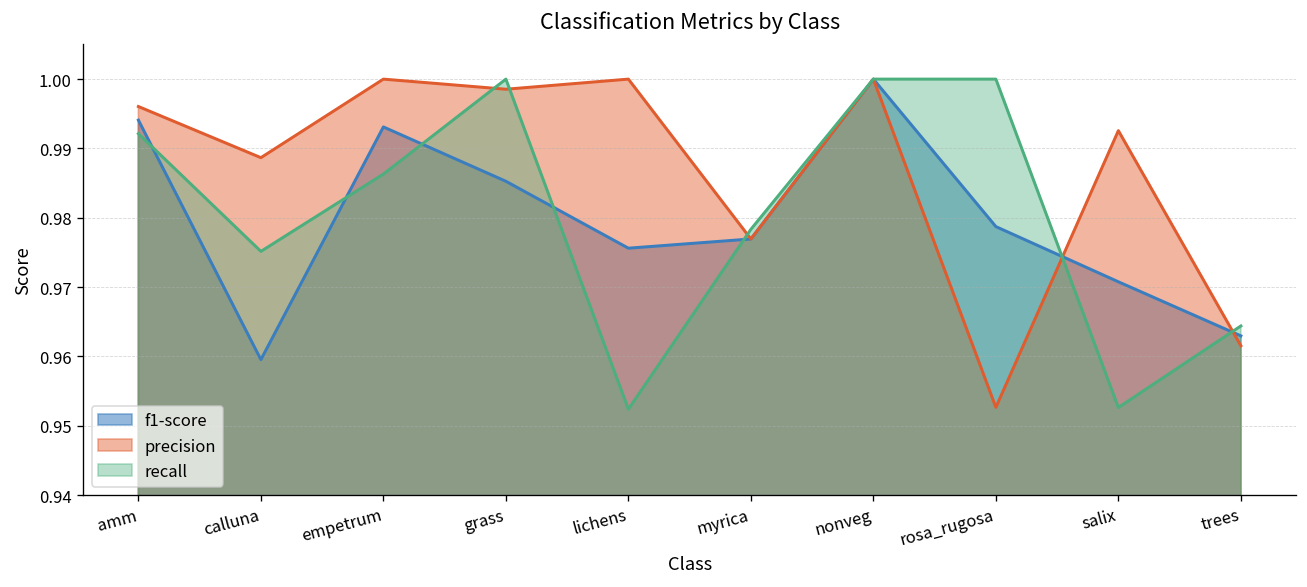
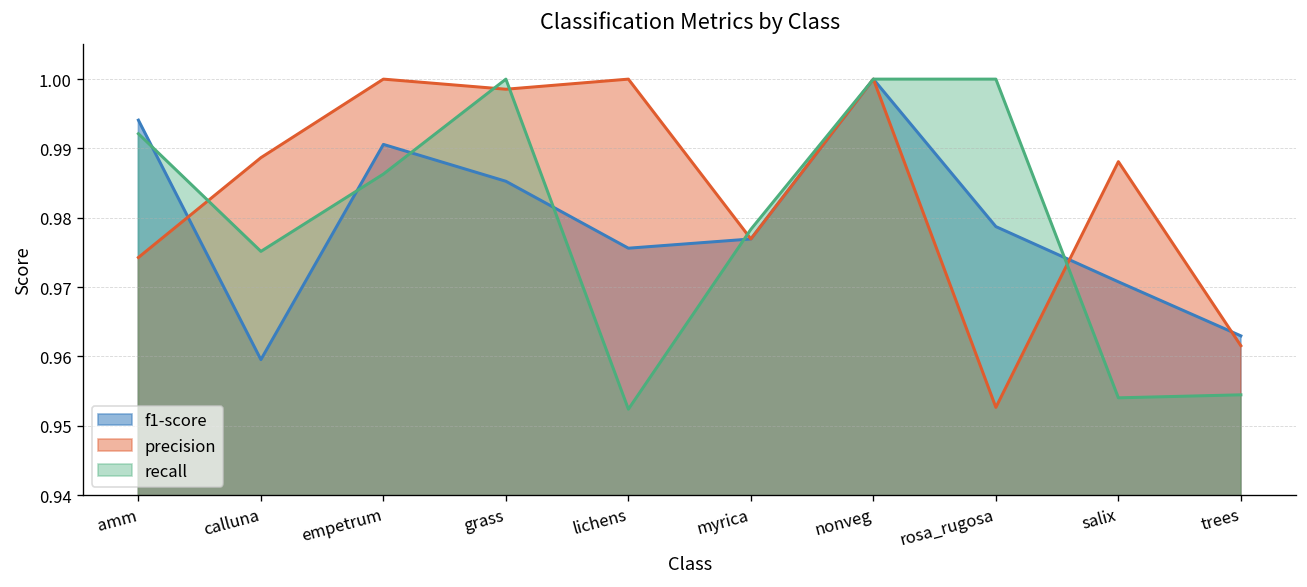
precision, amm: 0.996 -> 0.974
f1-score, empetrum: 0.993 -> 0.991
precision, salix: 0.993 -> 0.988
recall, salix: 0.953 -> 0.954
recall, trees: 0.964 -> 0.954
